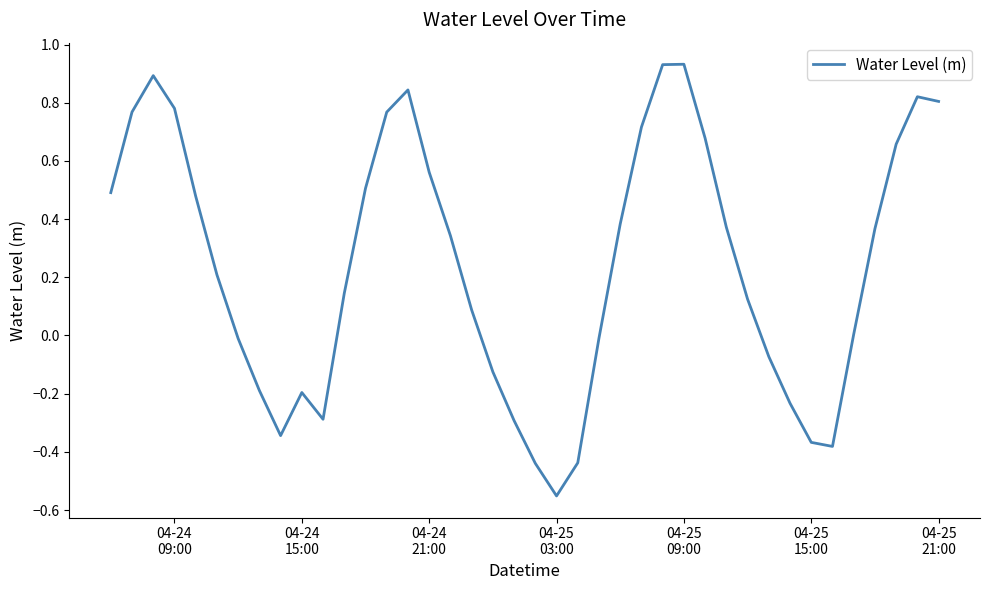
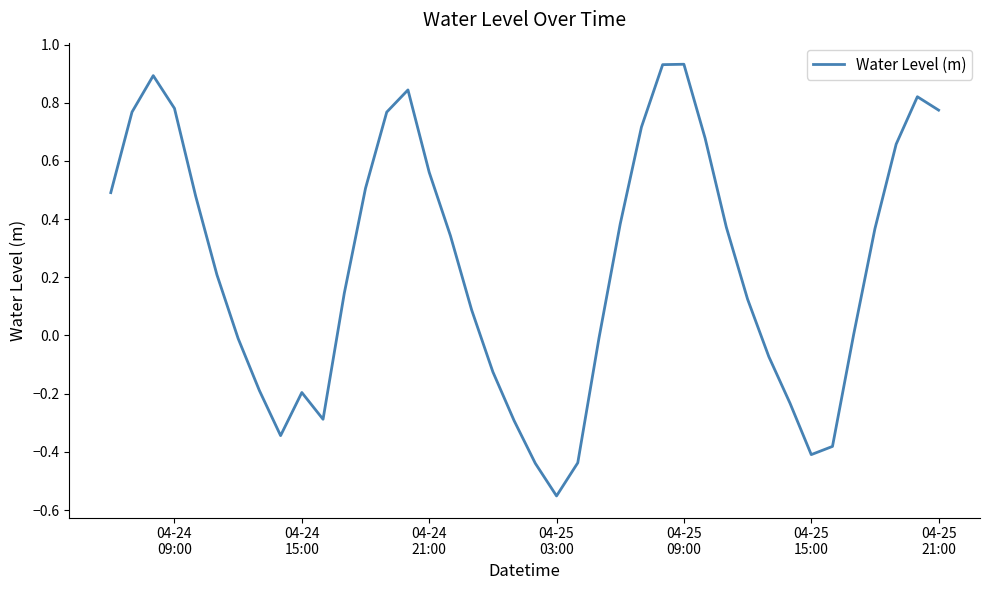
04-25 15:00: -0.37 -> -0.41
04-25 21:00: 0.80 -> 0.77
